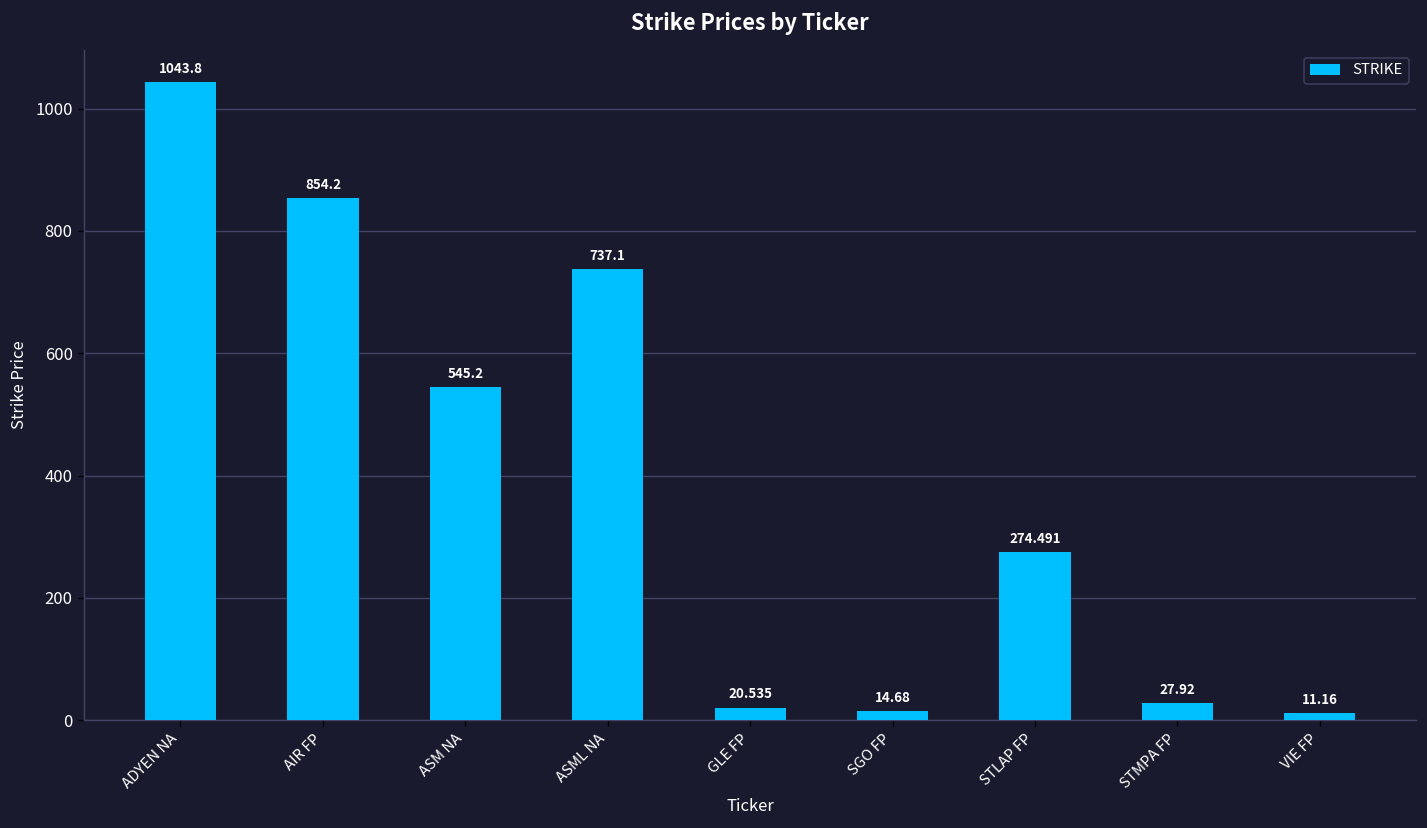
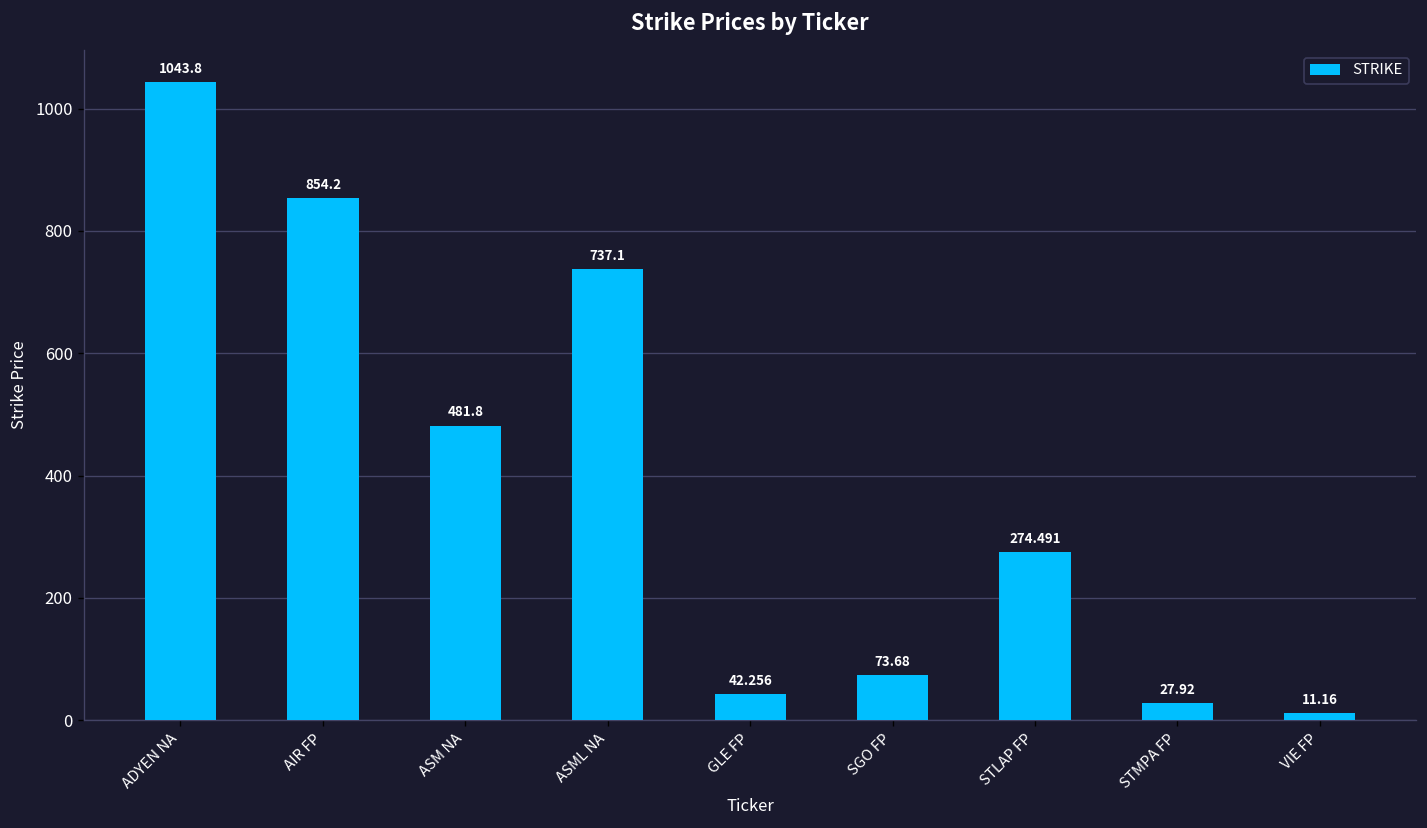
ASM NA: 545.2 -> 481.8
GLE FP: 20.535 -> 42.256
SGO FP: 14.68 -> 73.68
